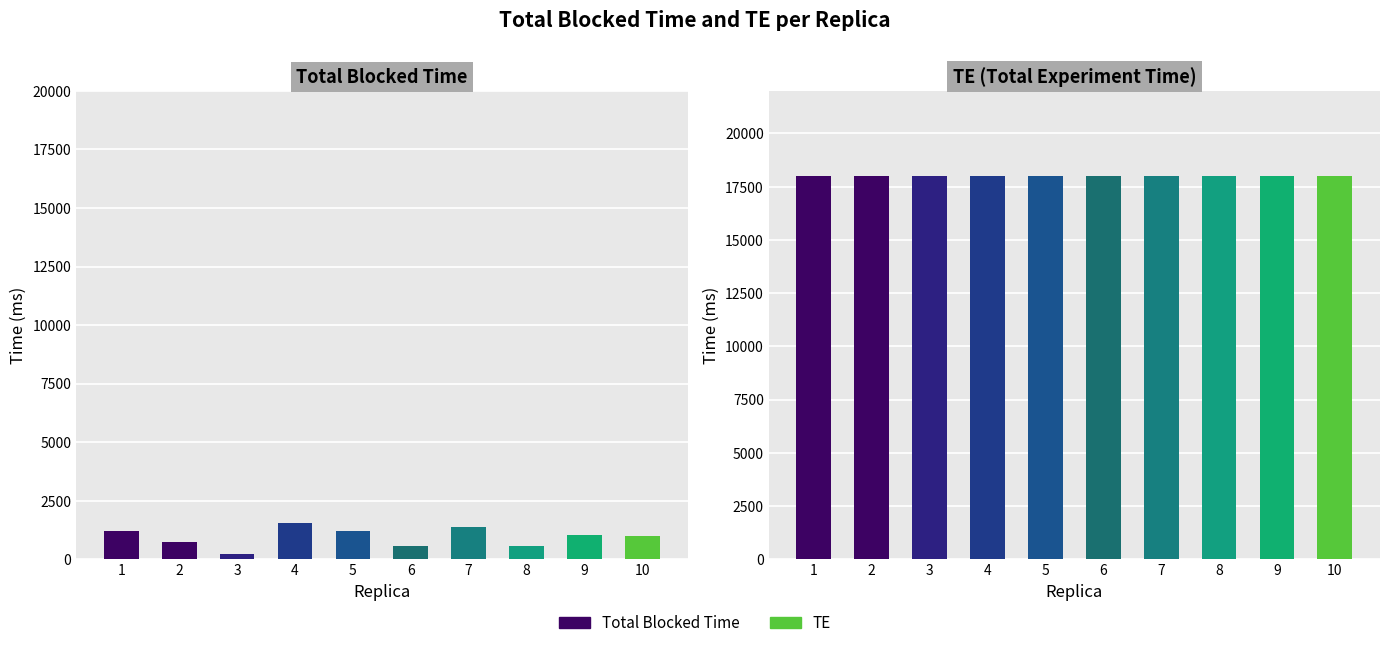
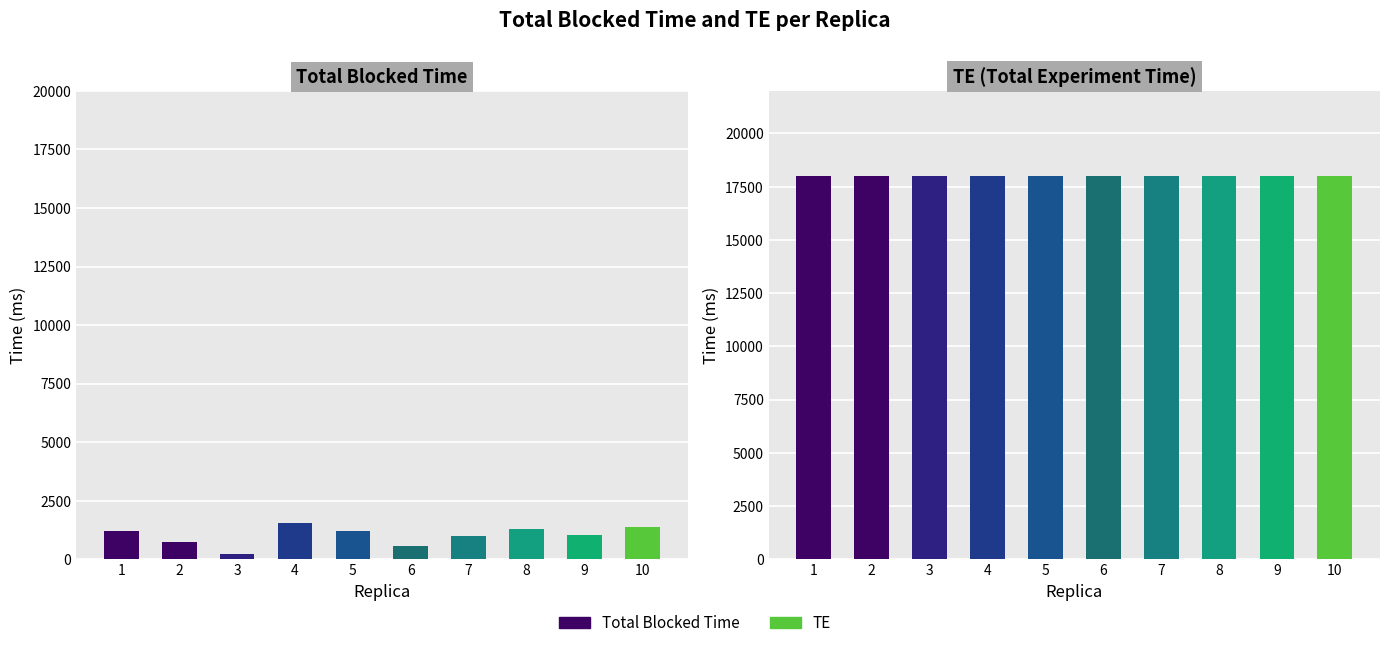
Total Blocked Time, 7: 1400 -> 1000
Total Blocked Time, 8: 600 -> 1300
Total Blocked Time, 10: 1000 -> 1400
